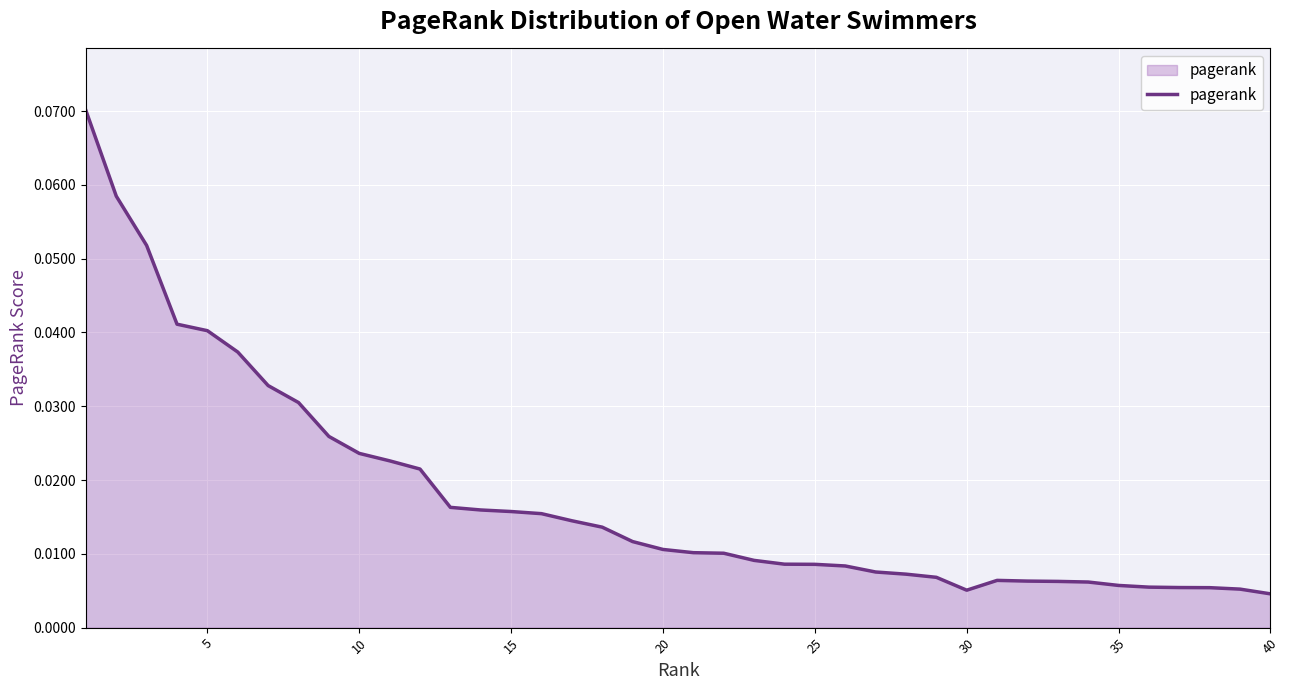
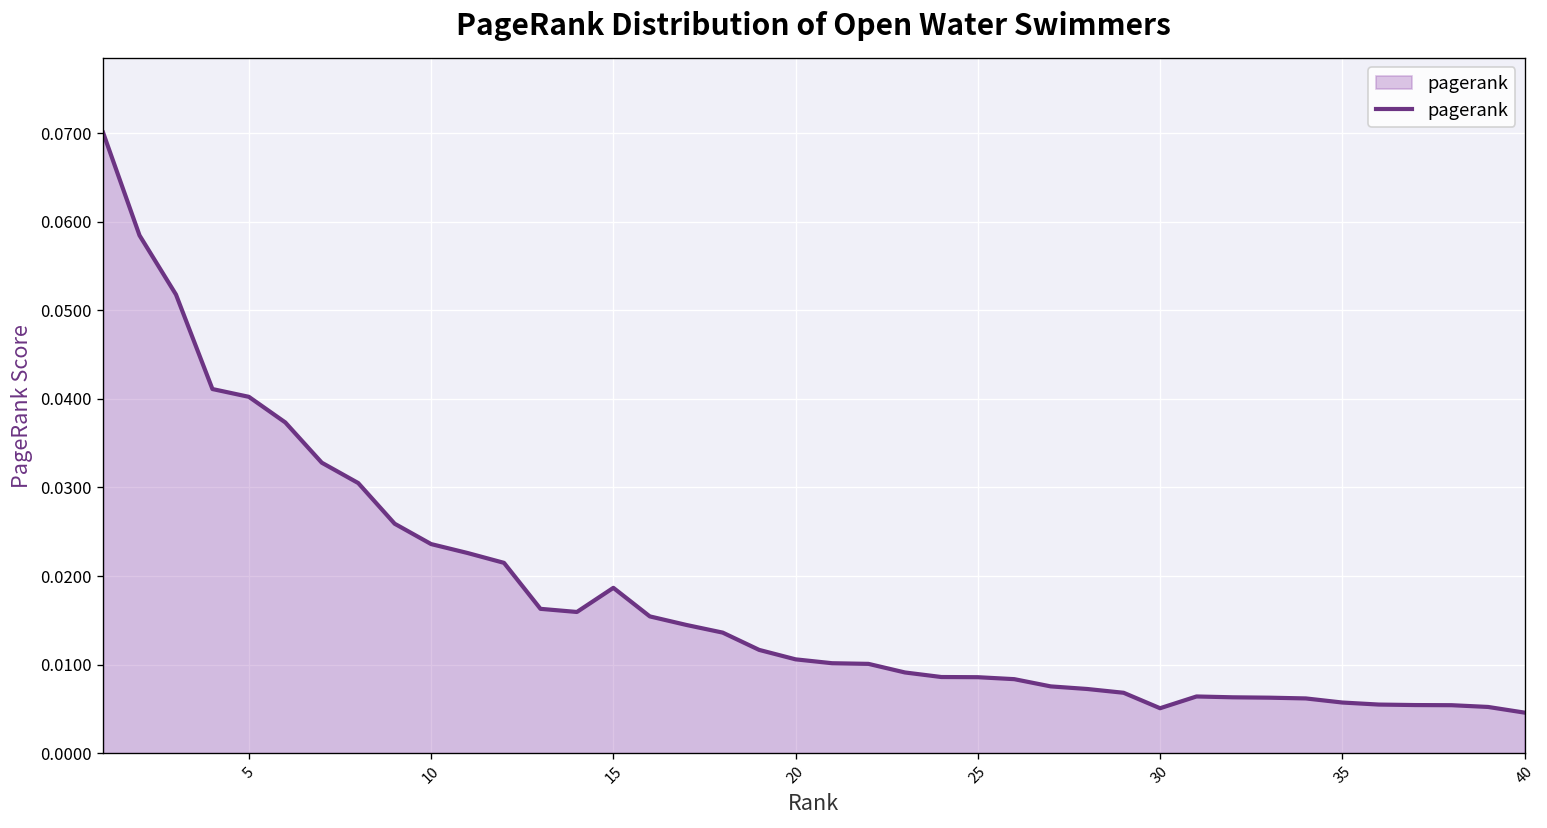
15: 0.016 -> 0.019
